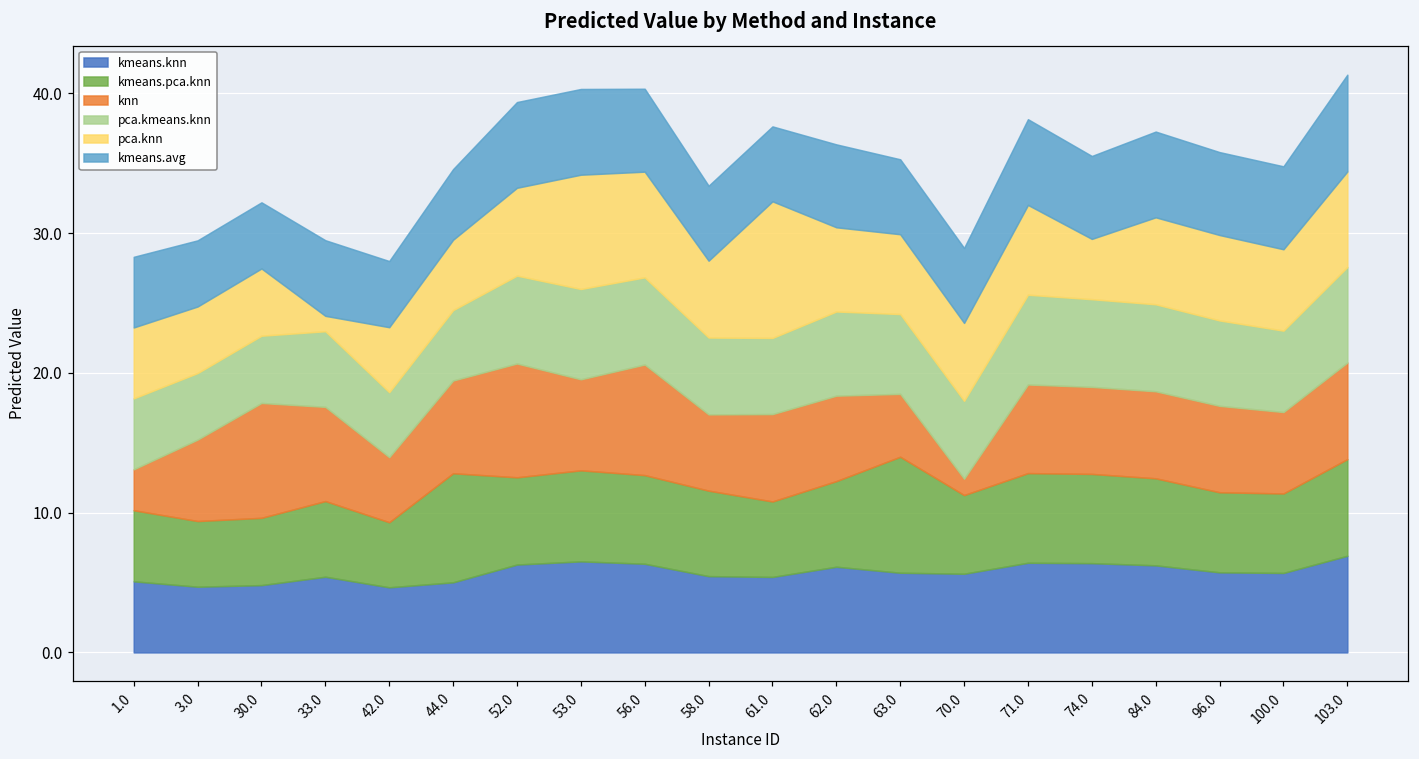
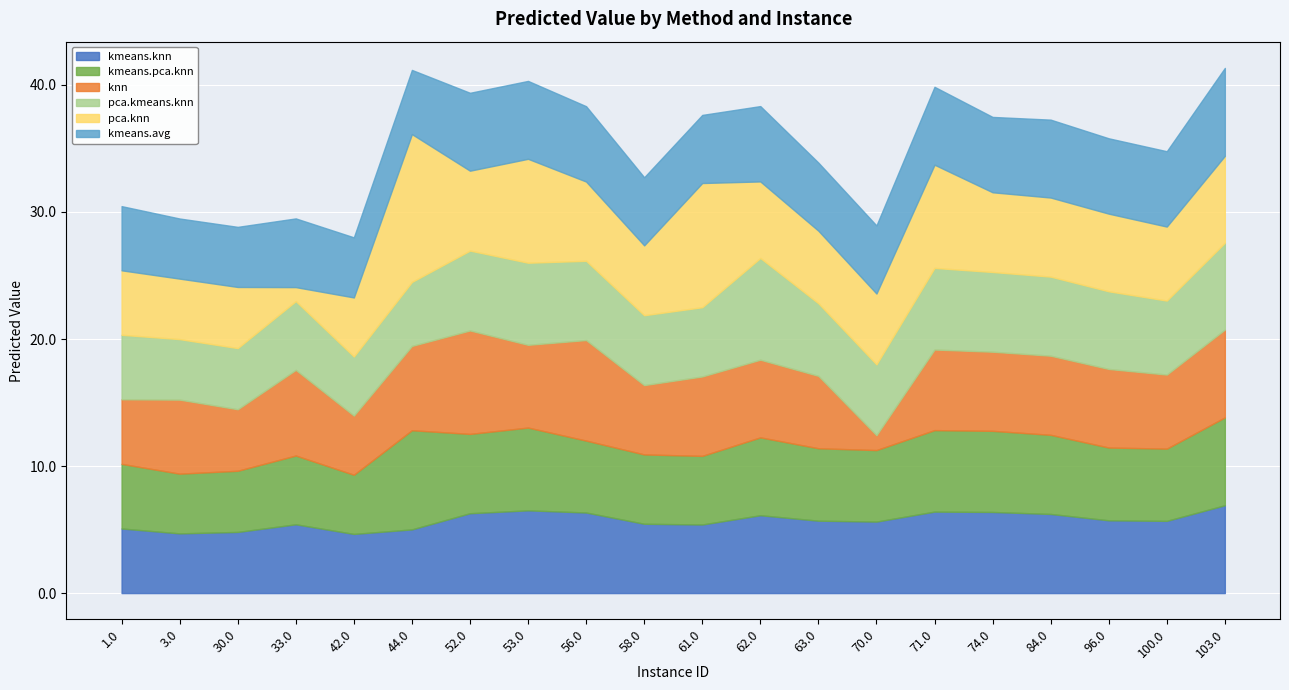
knn, 1.0: 2.9 -> 5.1
knn, 30.0: 8.2 -> 4.8
pca.knn, 44.0: 5.0 -> 11.6
kmeans.pca.knn, 56.0: 6.3 -> 5.7
pca.knn, 56.0: 7.6 -> 6.2
kmeans.pca.knn, 58.0: 6.1 -> 5.5
pca.kmeans.knn, 62.0: 6.0 -> 8.0
kmeans.pca.knn, 63.0: 8.3 -> 5.7
knn, 63.0: 4.5 -> 5.7
pca.knn, 71.0: 6.4 -> 8.1
pca.knn, 74.0: 4.3 -> 6.3
